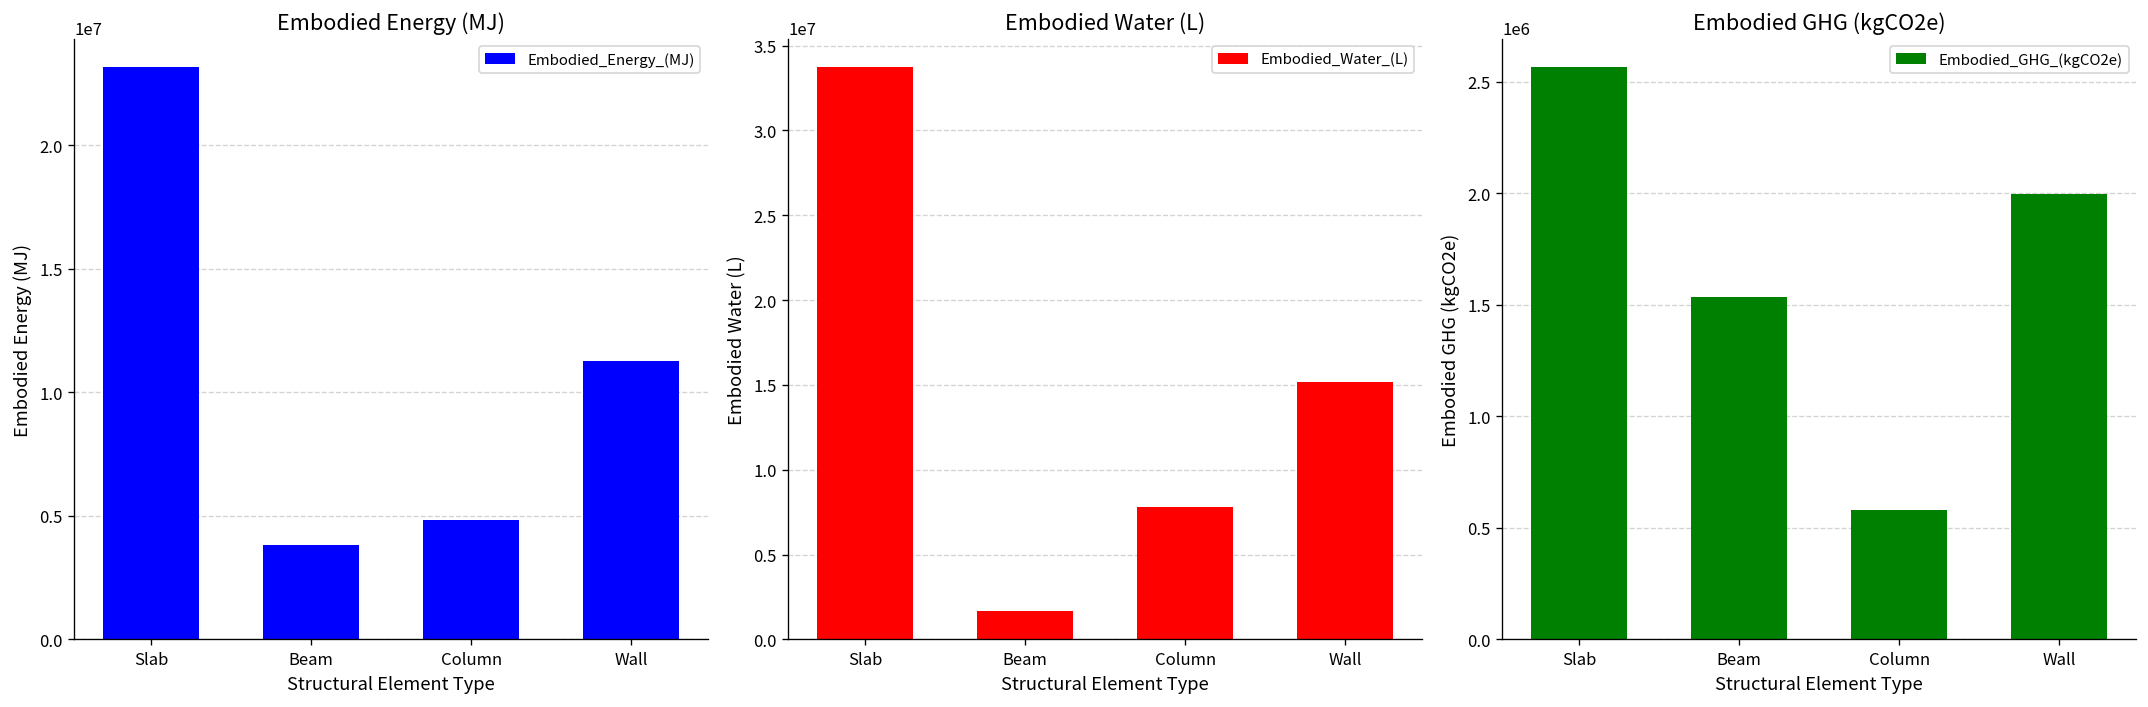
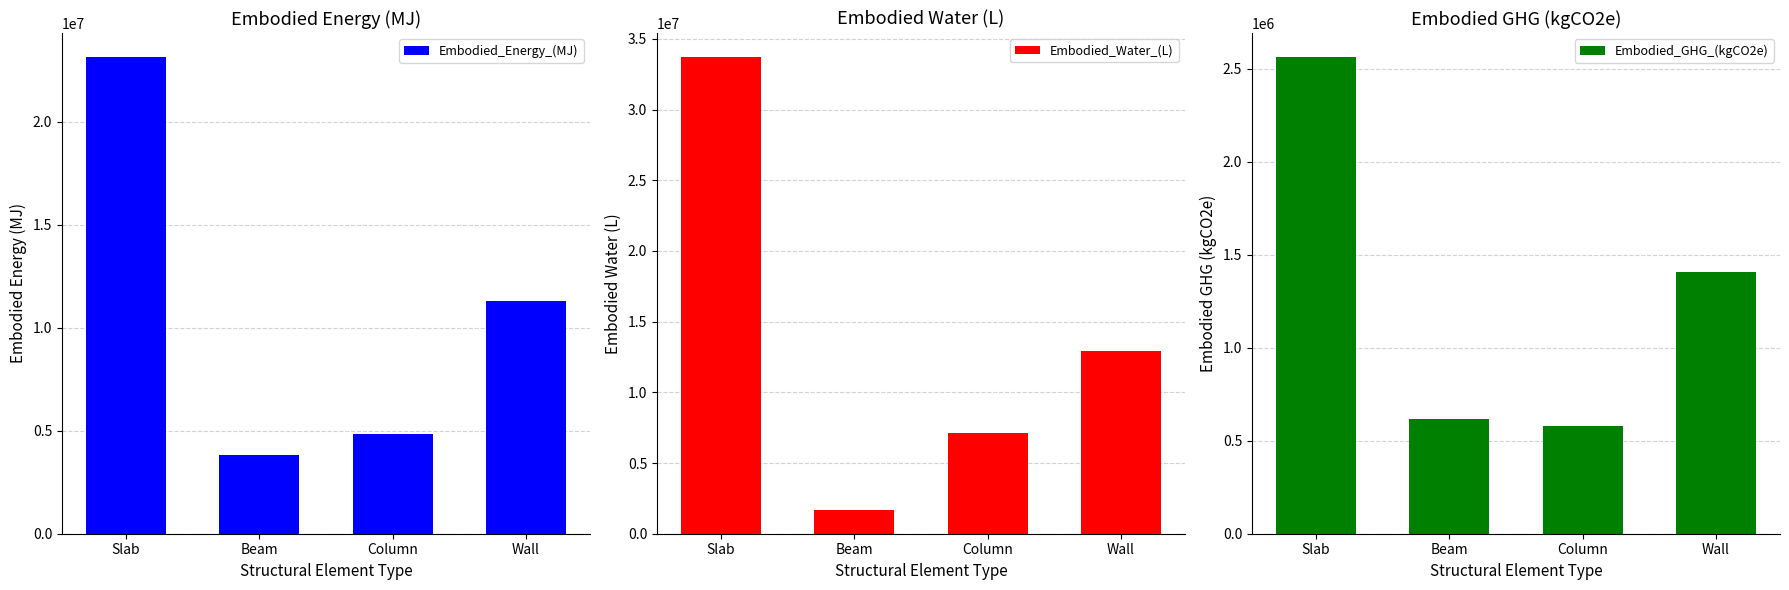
Embodied Water (L), Column: 7800000 -> 7100000
Embodied Water (L), Wall: 15200000 -> 12900000
Embodied GHG (kgCO2e), Beam: 1540000 -> 620000
Embodied GHG (kgCO2e), Wall: 2000000 -> 1410000
